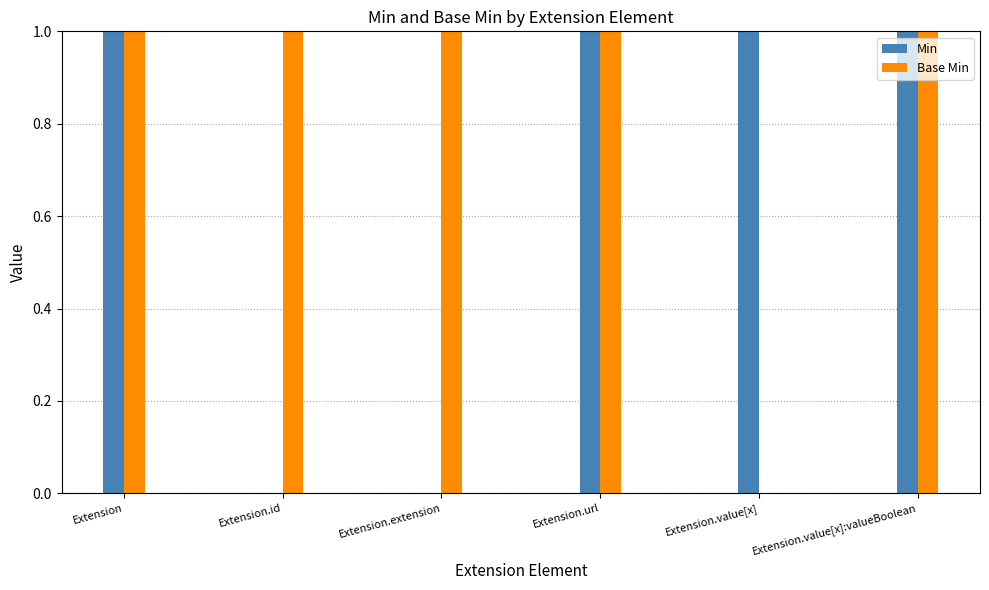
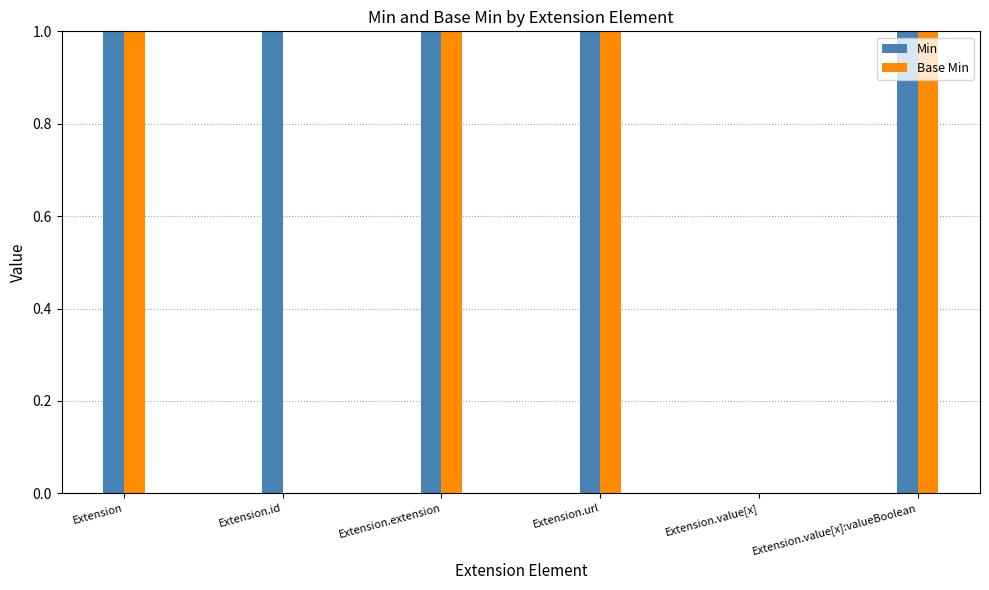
Min, Extension.id: 0 -> 1
Base Min, Extension.id: 1 -> 0
Min, Extension.extension: 0 -> 1
Min, Extension.value[x]: 1 -> 0
